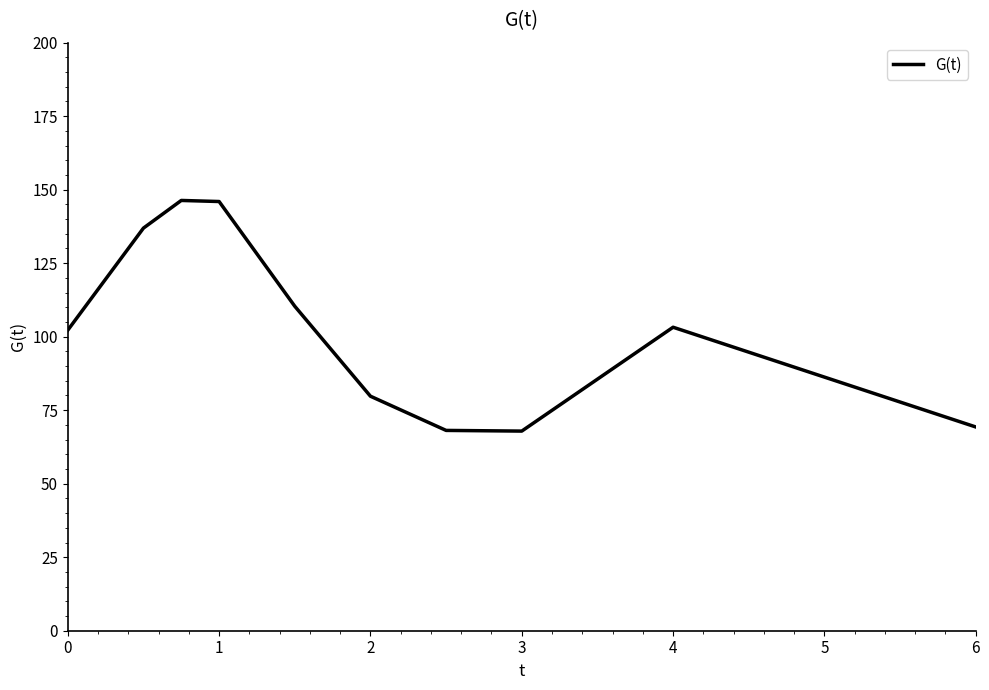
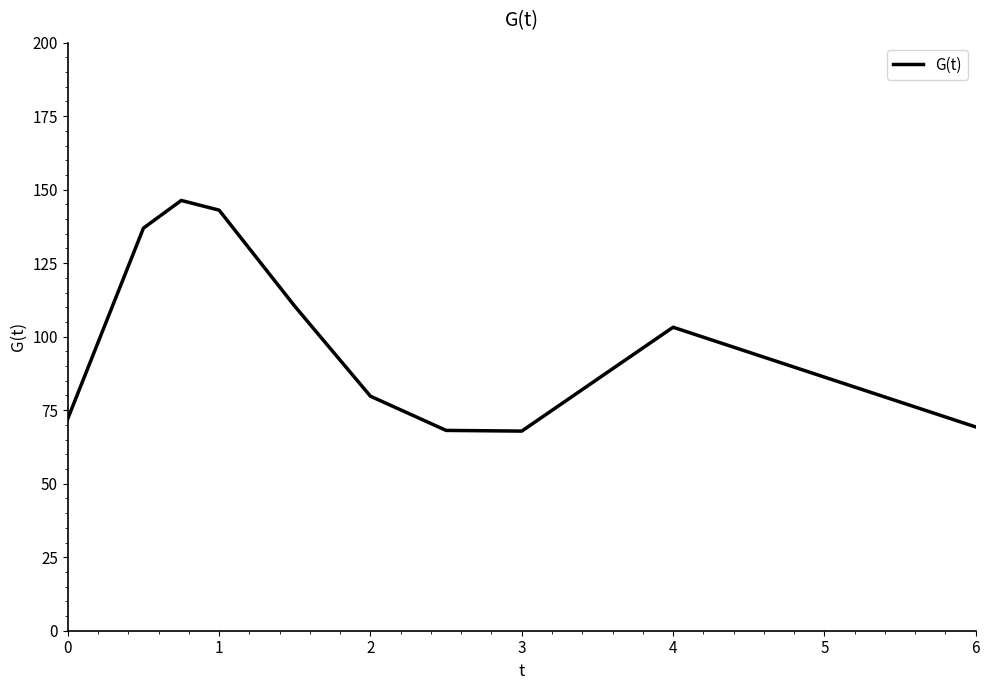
0: 102 -> 72
1: 146 -> 143
